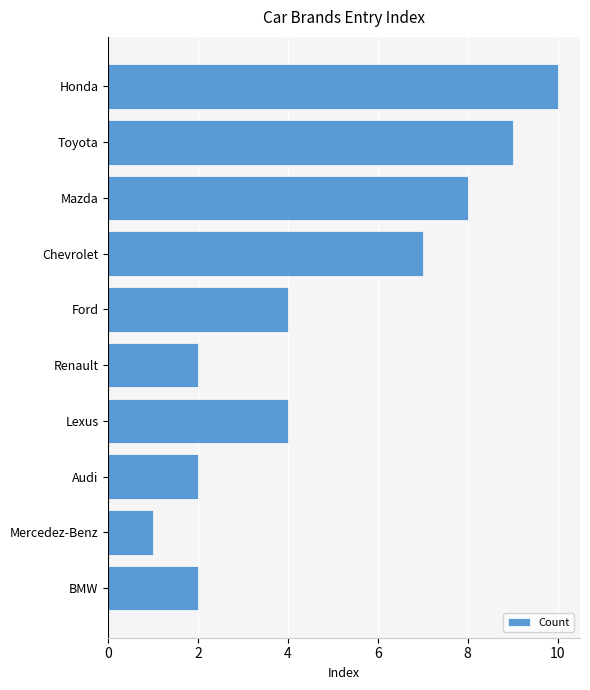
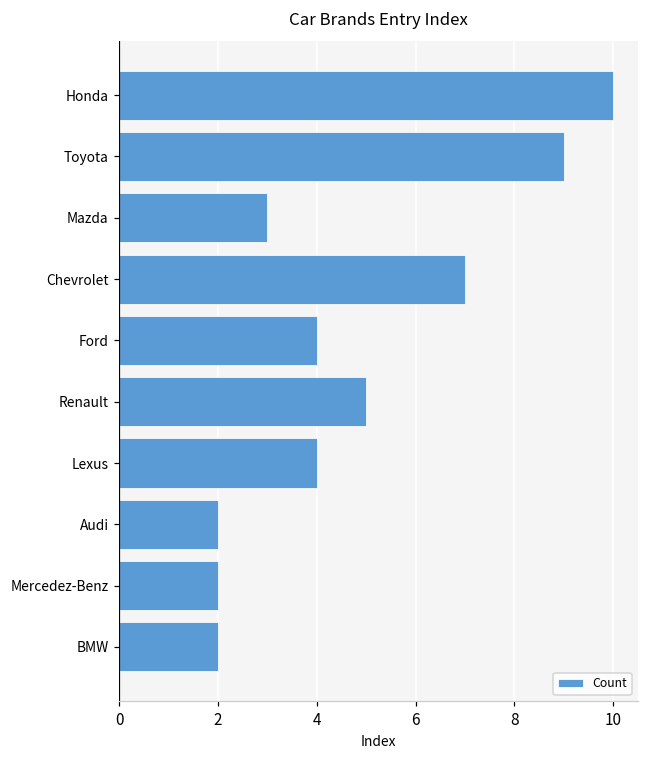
Mazda: 8 -> 3
Renault: 2 -> 5
Mercedez-Benz: 1 -> 2
